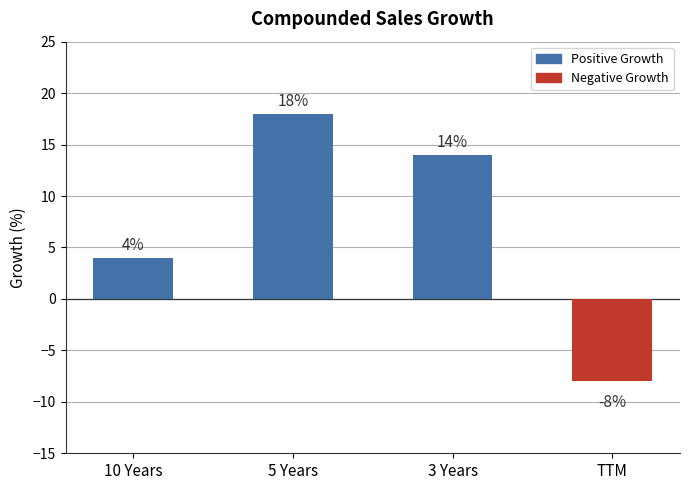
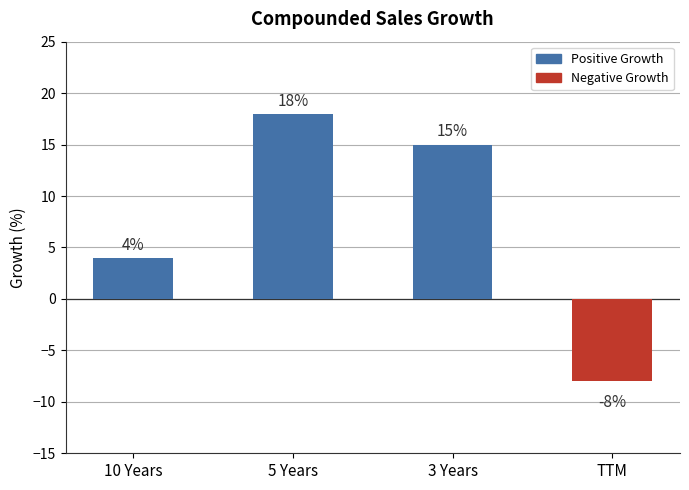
3 Years: 14% -> 15%
